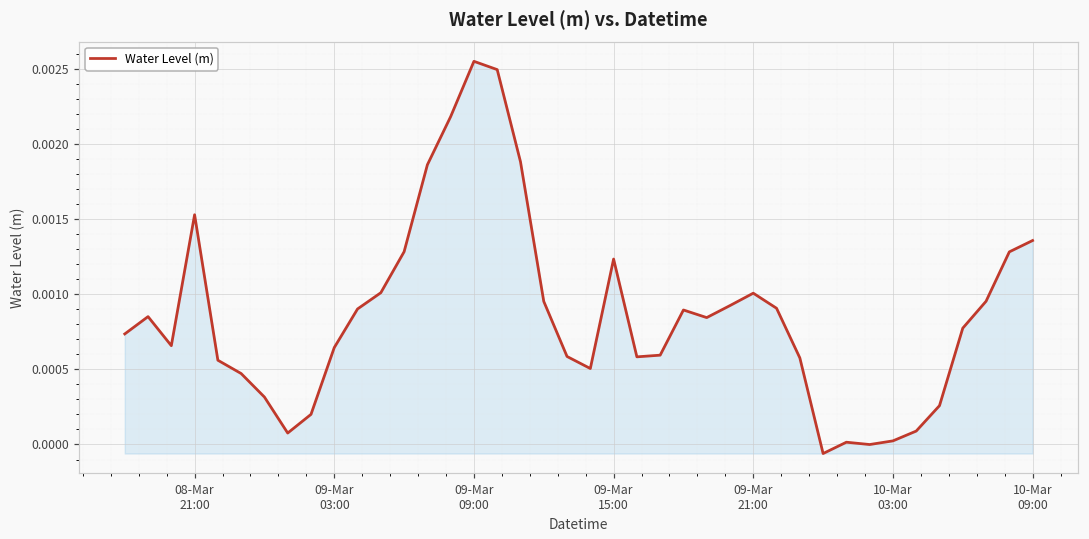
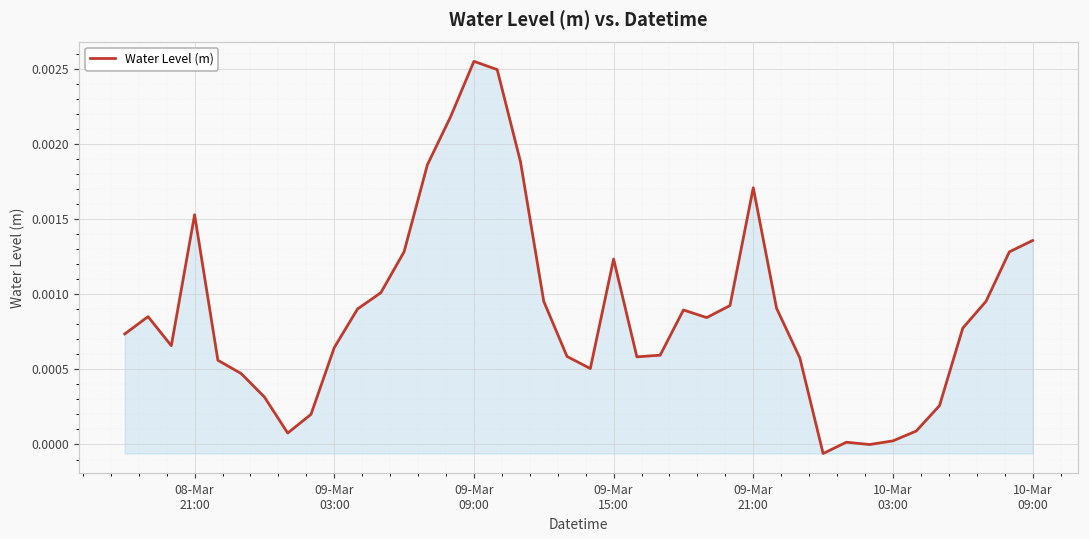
09-Mar 21:00: 0.00101 -> 0.00171
